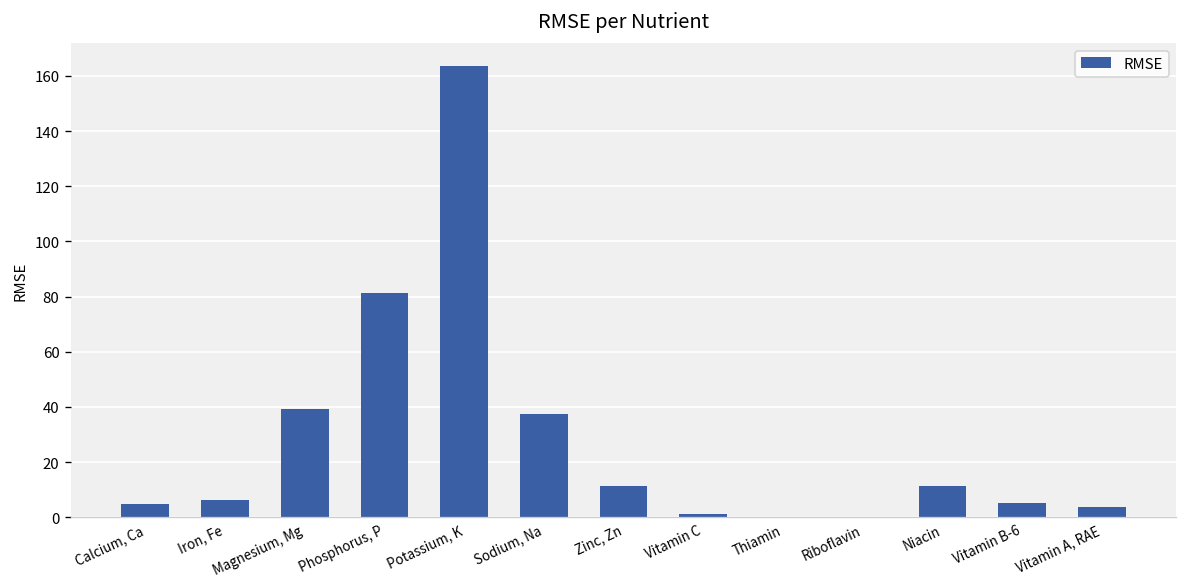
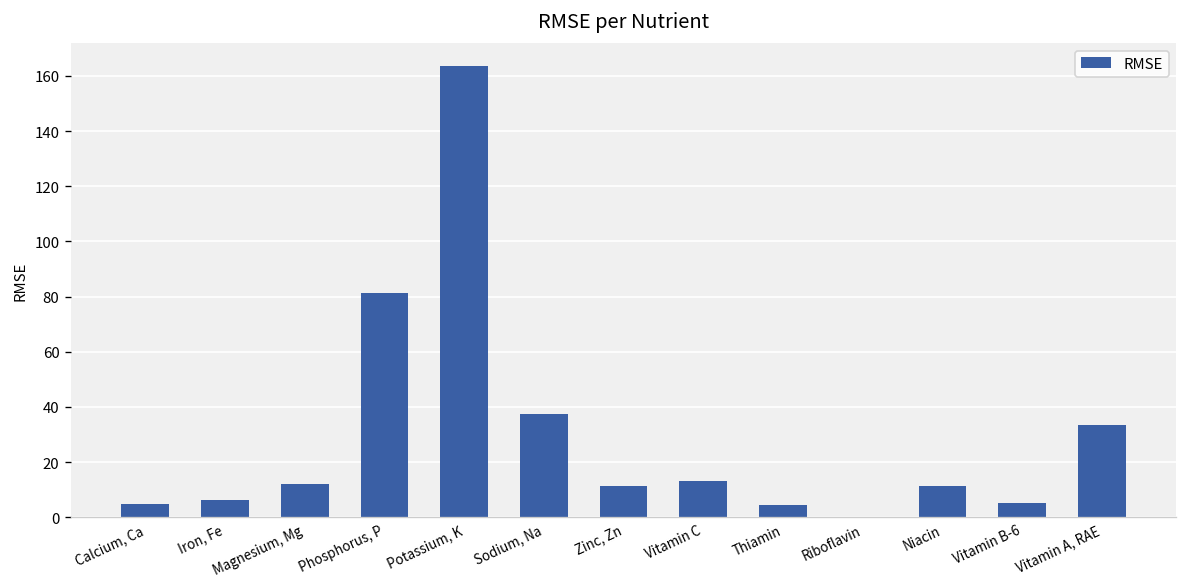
Magnesium, Mg: 39 -> 12
Vitamin C: 1 -> 13
Thiamin: 0 -> 5
Vitamin A, RAE: 4 -> 34
